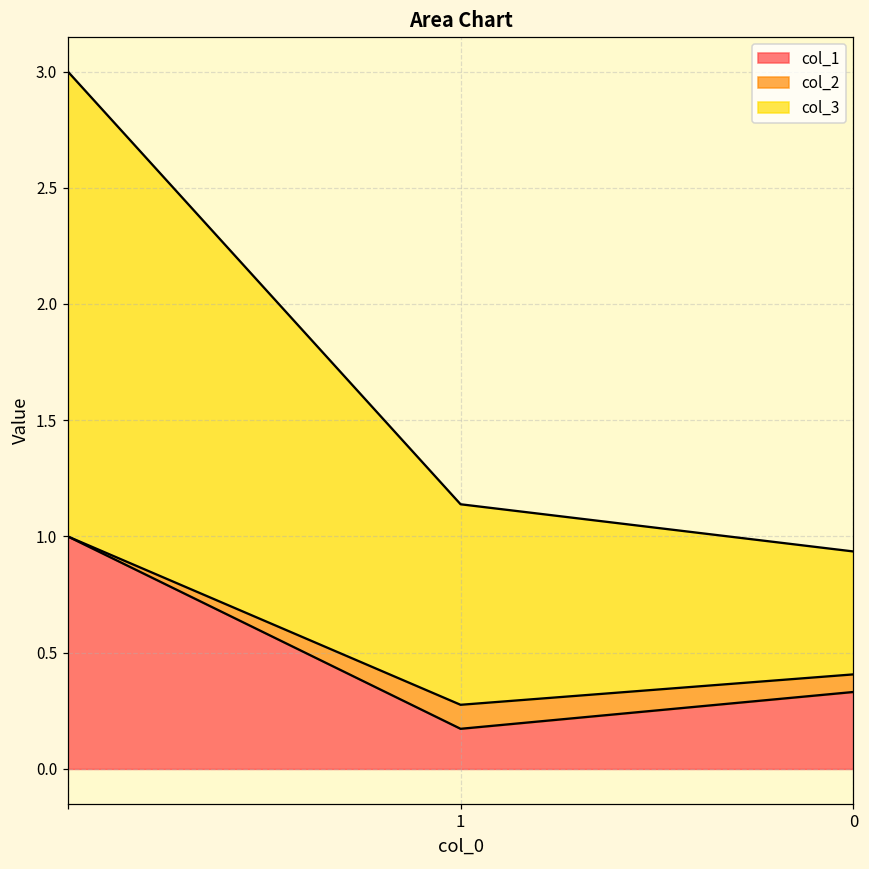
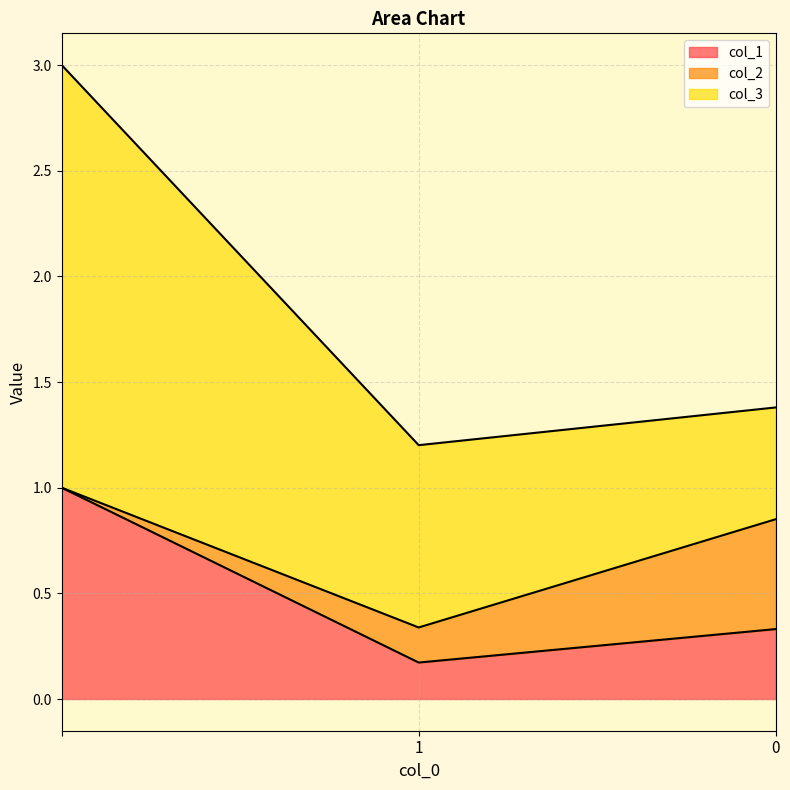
col_2, 1: 0.10 -> 0.17
col_2, 0: 0.08 -> 0.52
